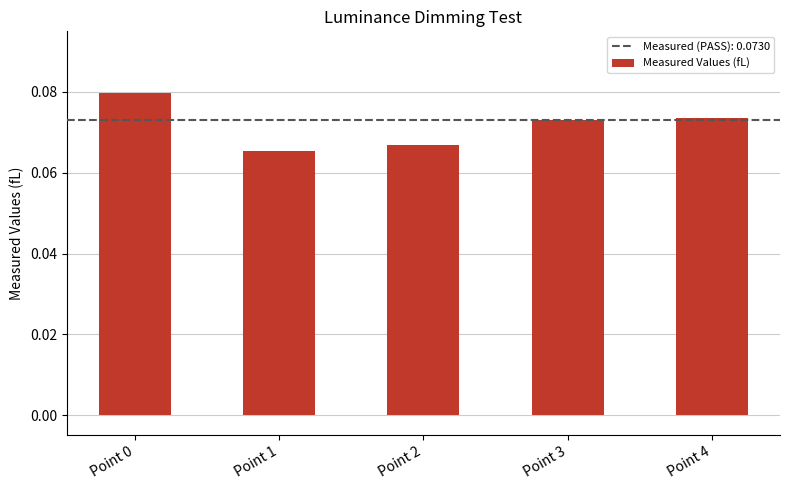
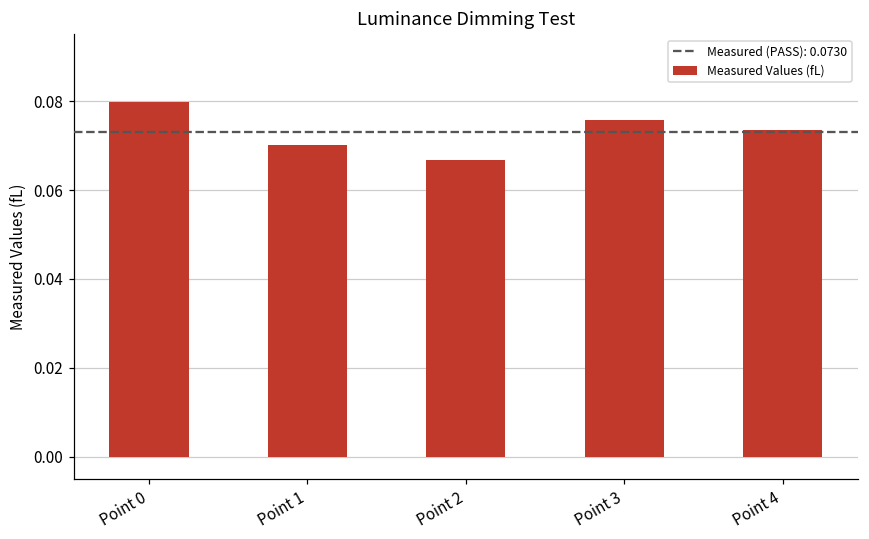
Point 1: 0.065 -> 0.070
Point 3: 0.073 -> 0.076
